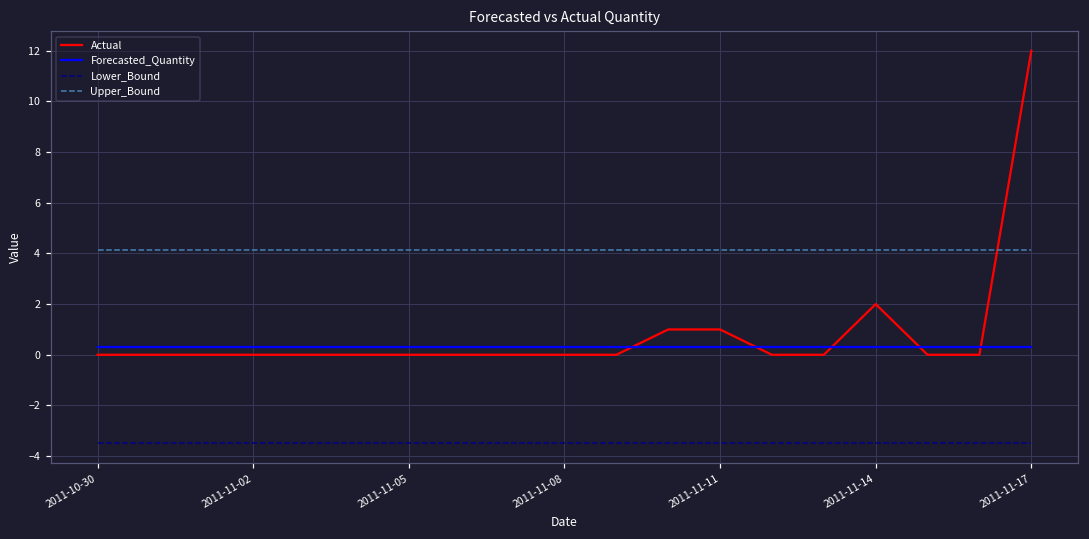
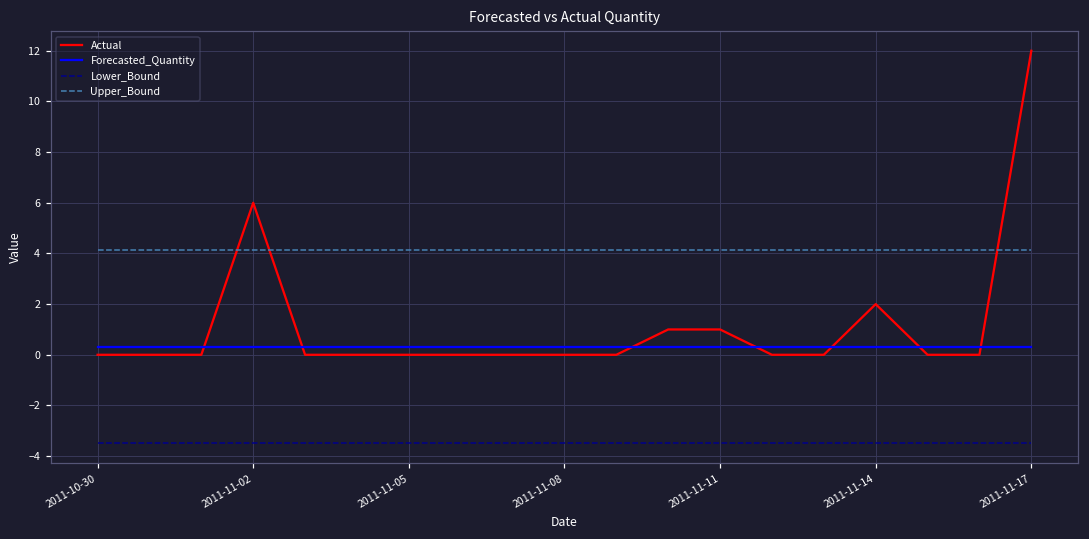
Actual, 2011-11-02: 0 -> 6
